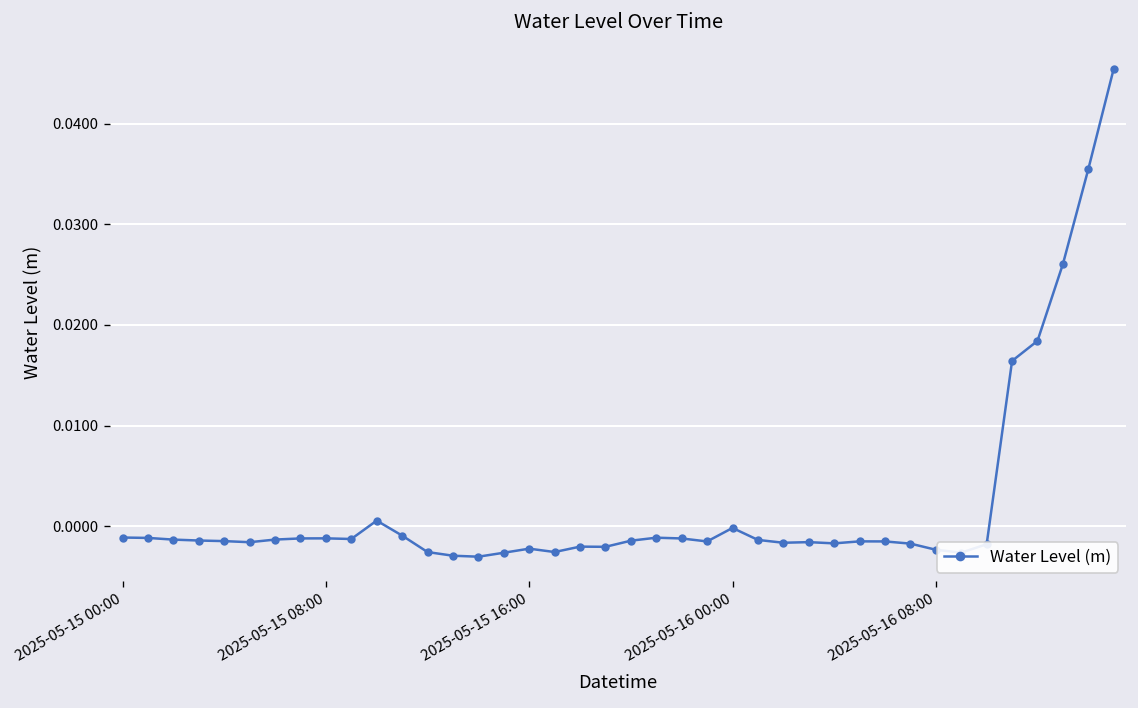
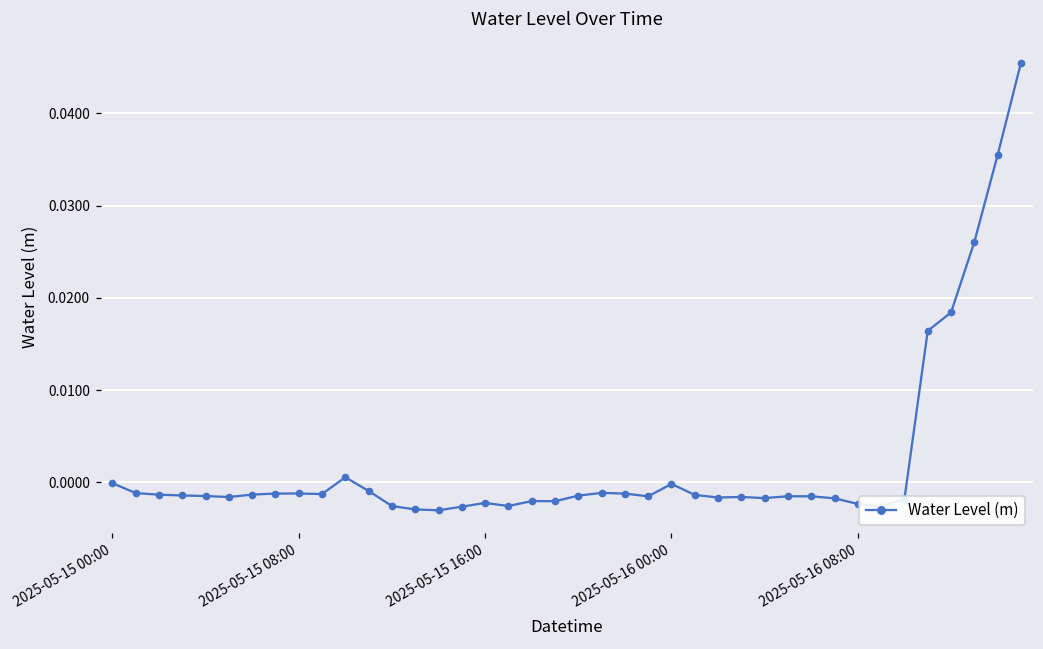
2025-05-15 00:00: -0.001 -> 0.000
